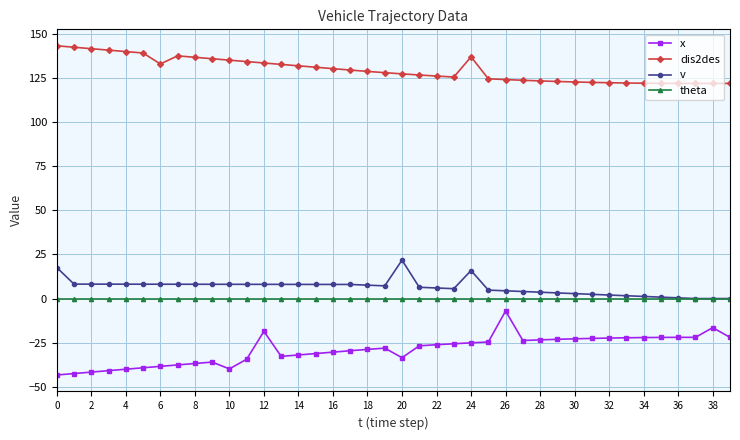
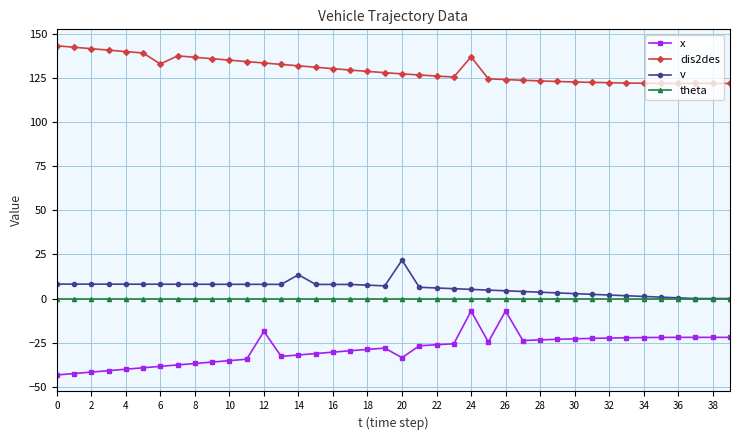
v, 0: 18 -> 8
x, 10: -40 -> -35
v, 14: 8 -> 14
x, 24: -25 -> -7
v, 24: 16 -> 5
x, 38: -17 -> -22
